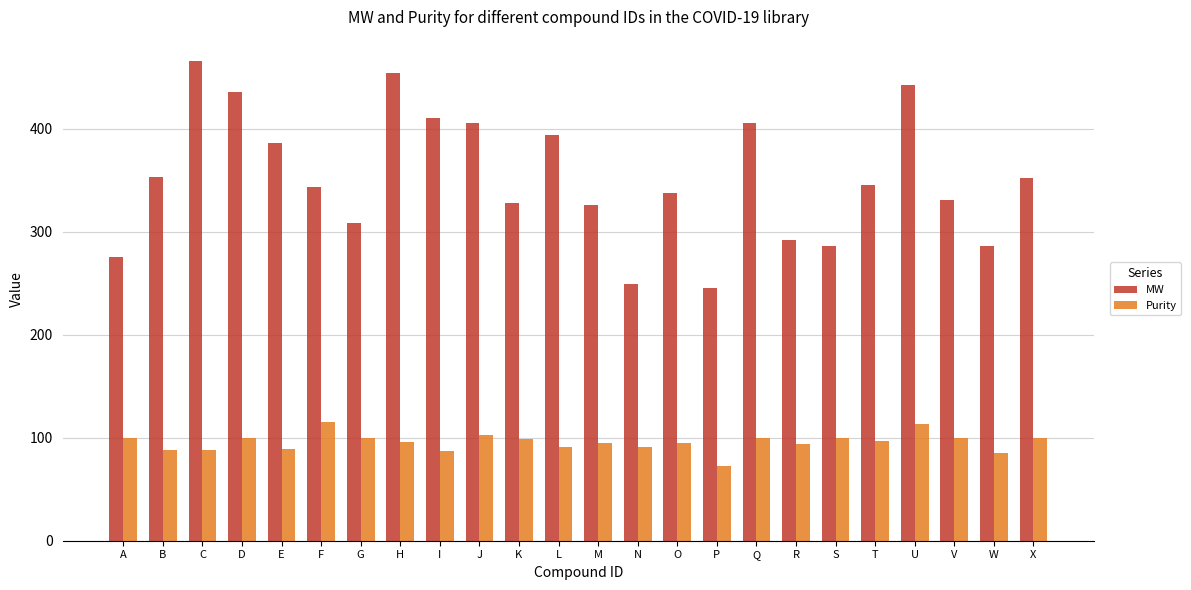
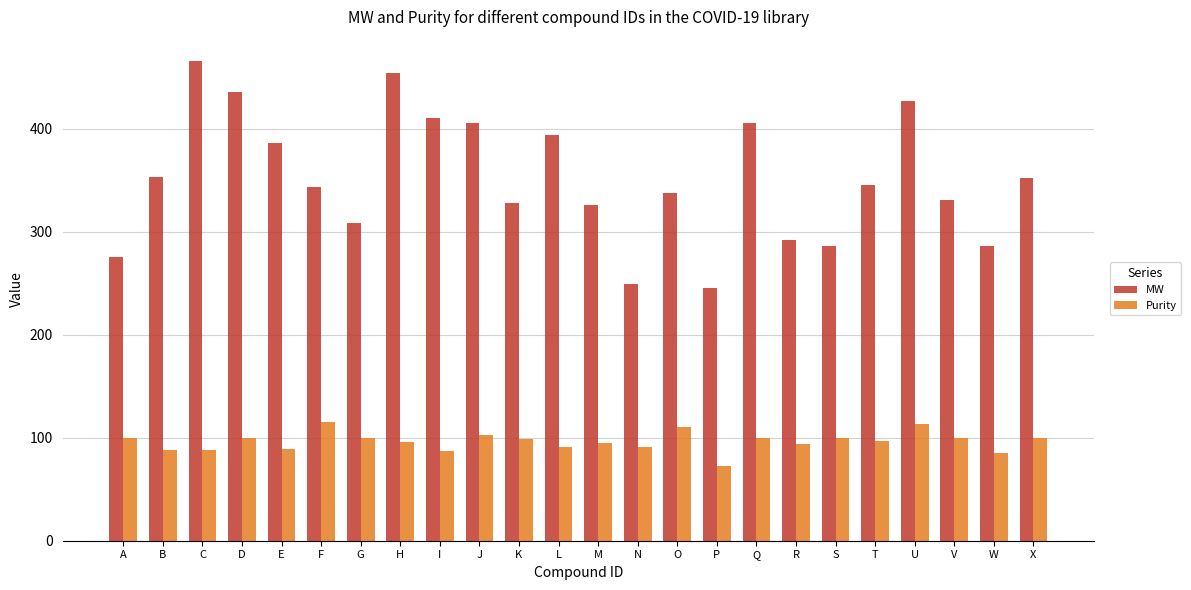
Purity, O: 95 -> 110
MW, U: 442 -> 427
